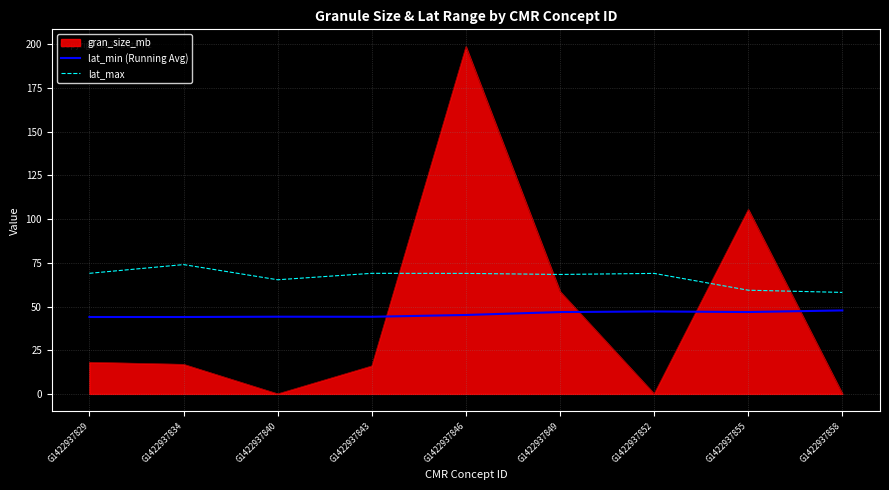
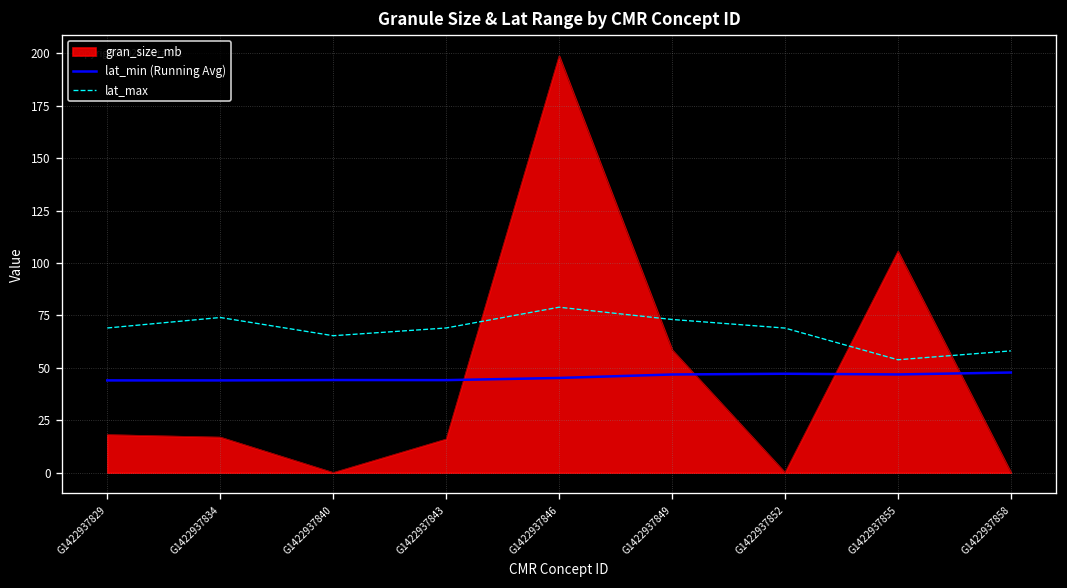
lat_max, G1422937846: 69 -> 79
lat_max, G1422937849: 68 -> 73
lat_max, G1422937855: 59 -> 54
